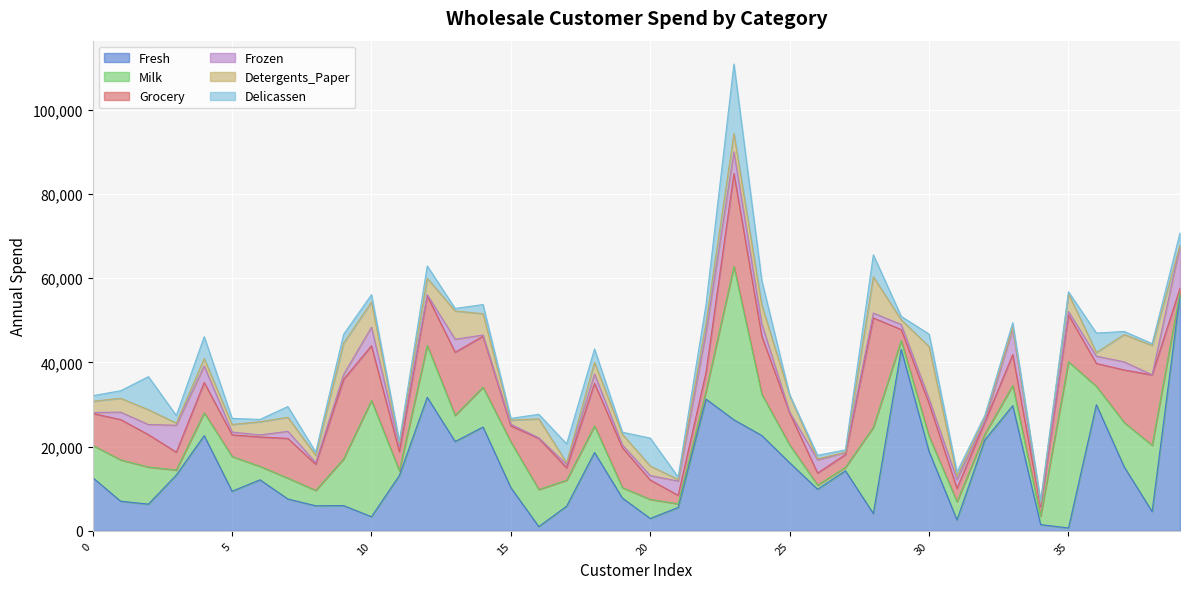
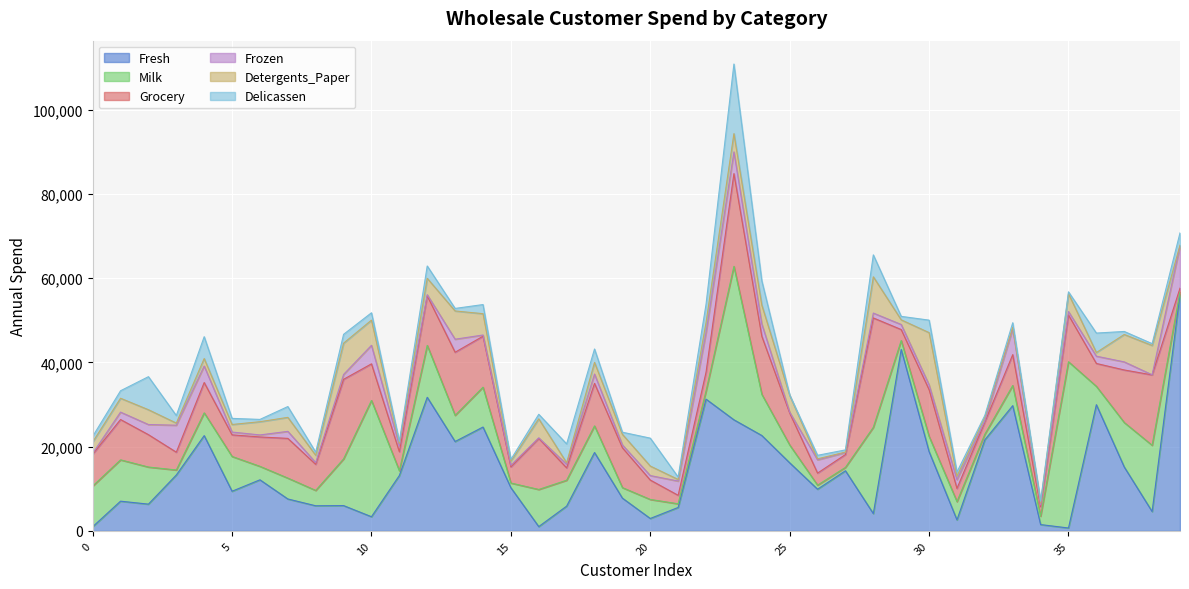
Fresh, 0: 13,000 -> 1,000
Milk, 0: 8,000 -> 10,000
Grocery, 10: 13,000 -> 9,000
Milk, 15: 11,000 -> 1,000
Grocery, 30: 8,000 -> 11,000
